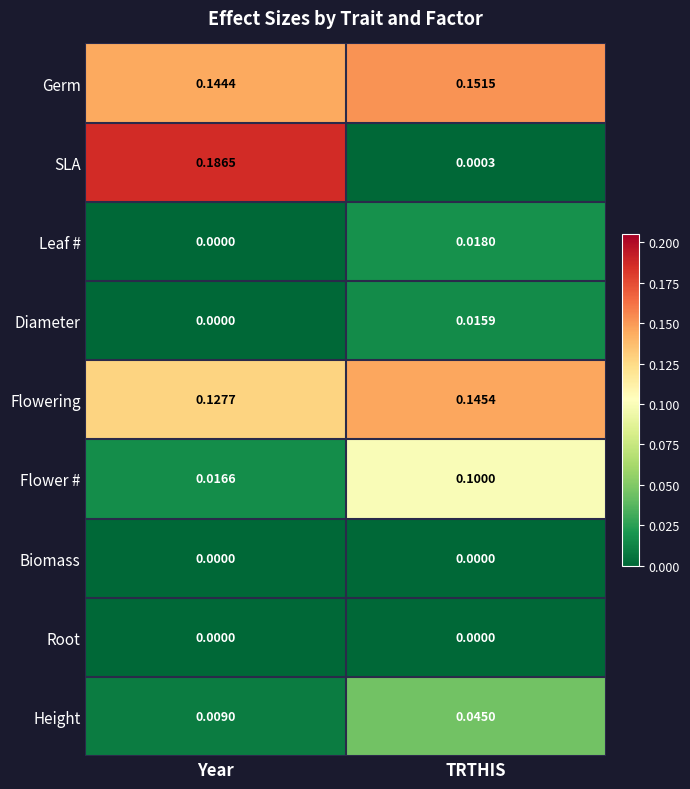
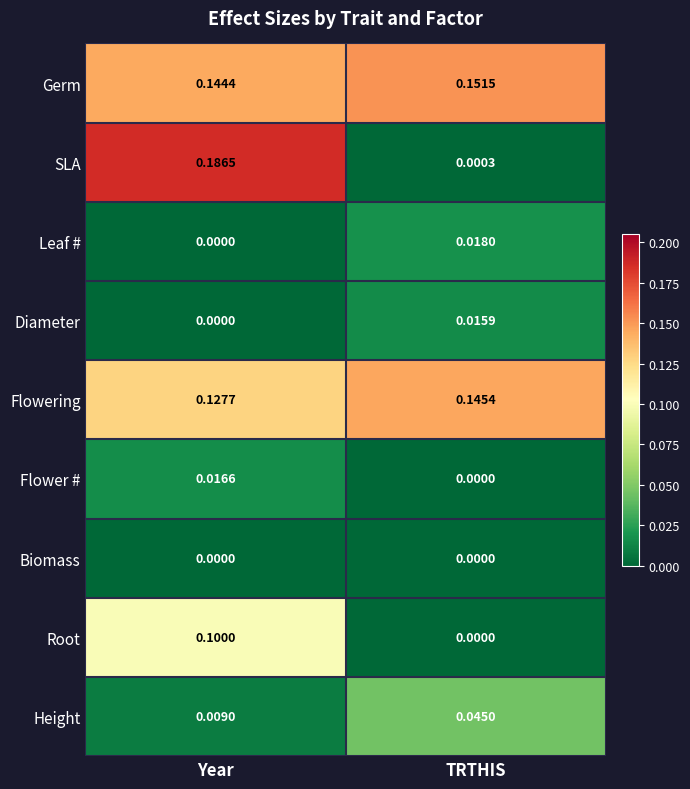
Flower #, TRTHIS: 0.1000 -> 0.0000
Root, Year: 0.0000 -> 0.1000
